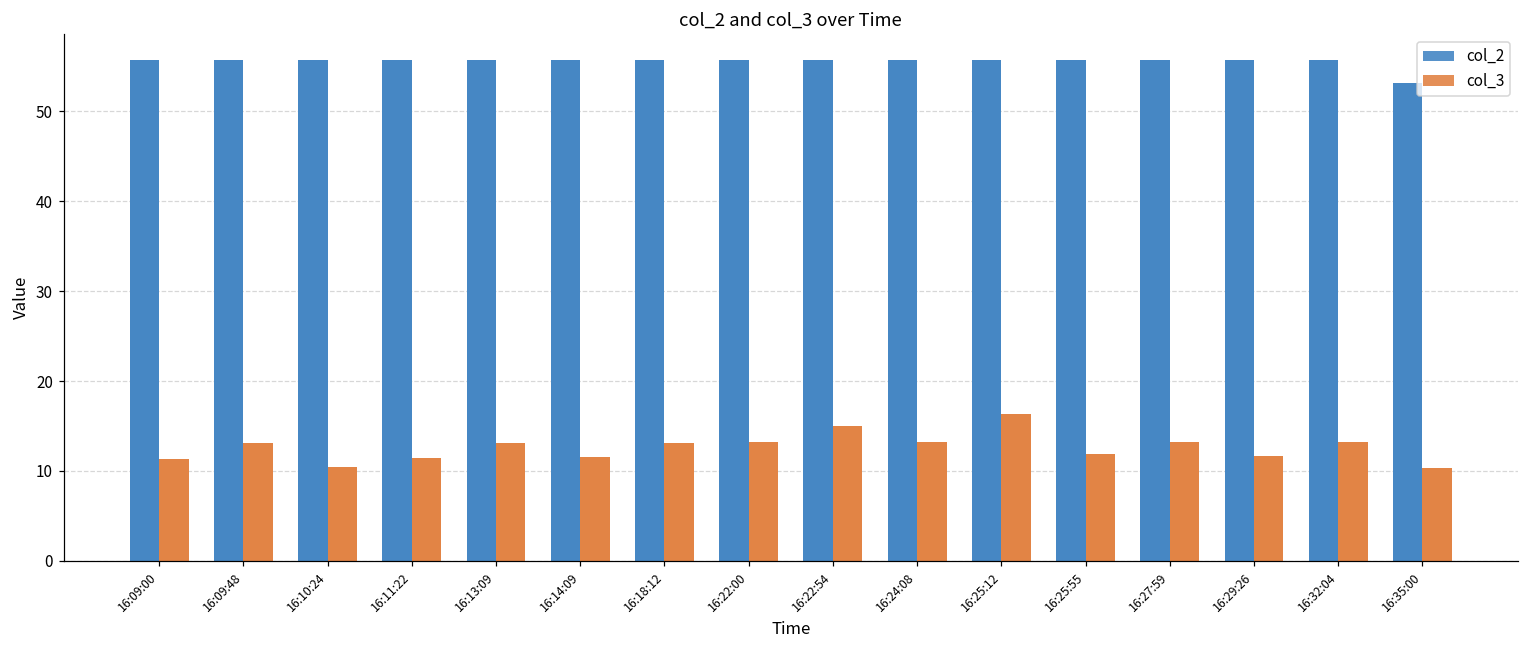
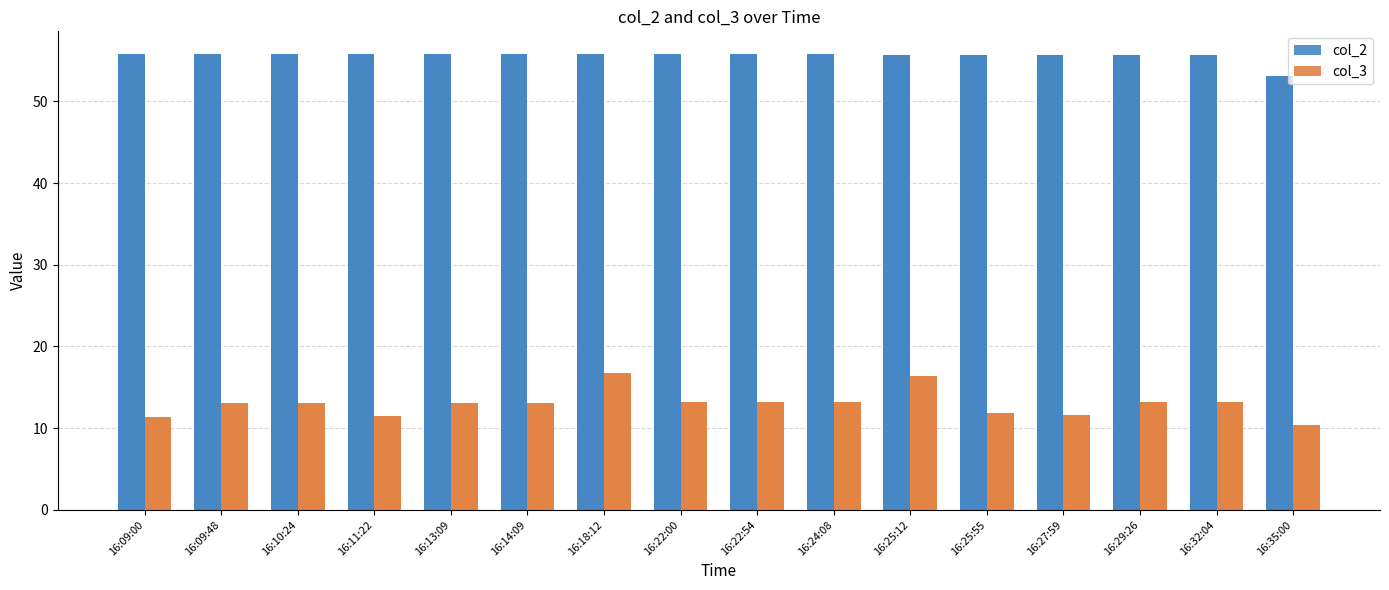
col_3, 16:10:24: 10 -> 13
col_3, 16:14:09: 12 -> 13
col_3, 16:18:12: 13 -> 17
col_3, 16:22:54: 15 -> 13
col_3, 16:27:59: 13 -> 12
col_3, 16:29:26: 12 -> 13
